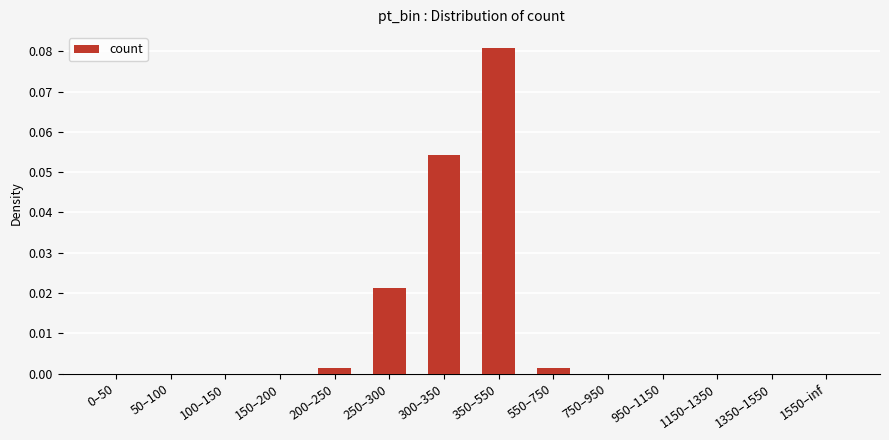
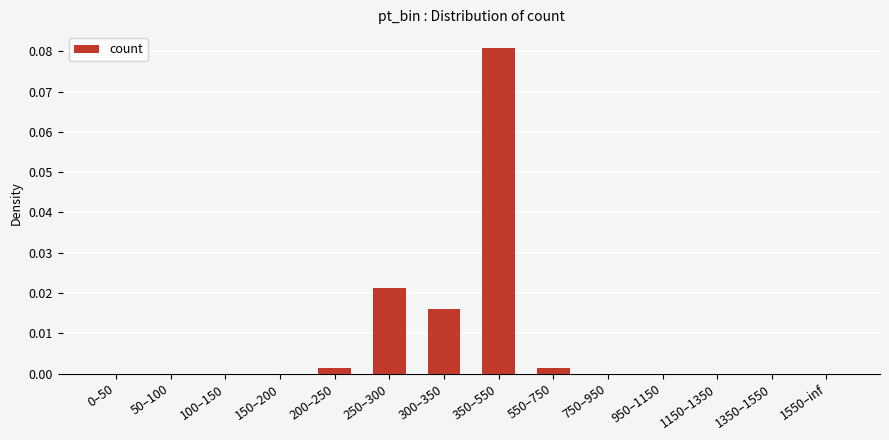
300–350: 0.054 -> 0.016
